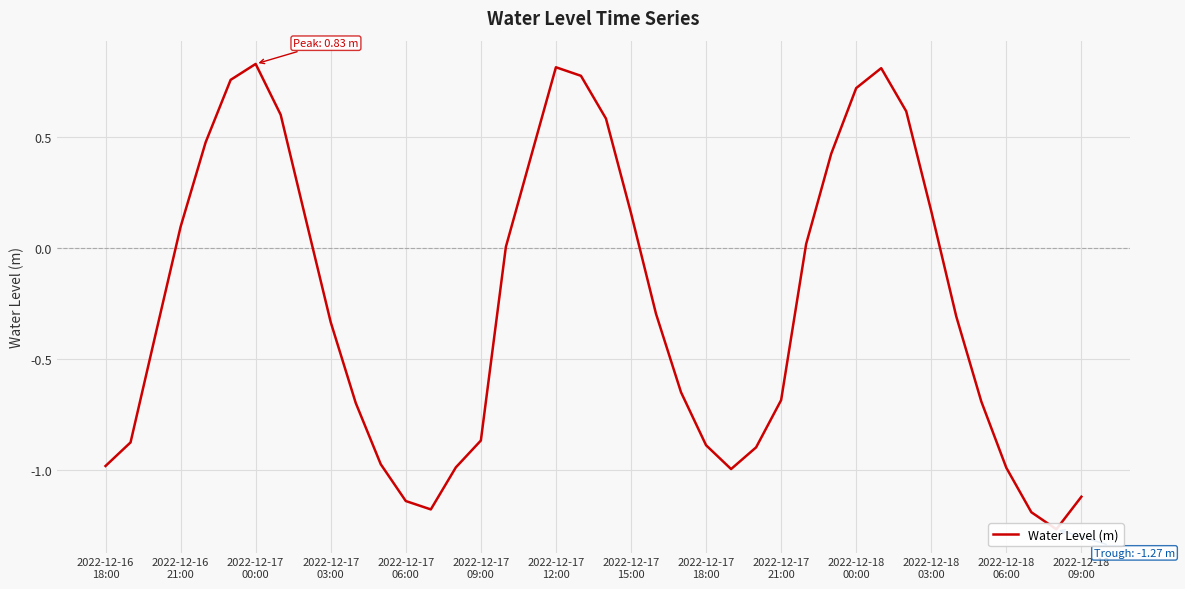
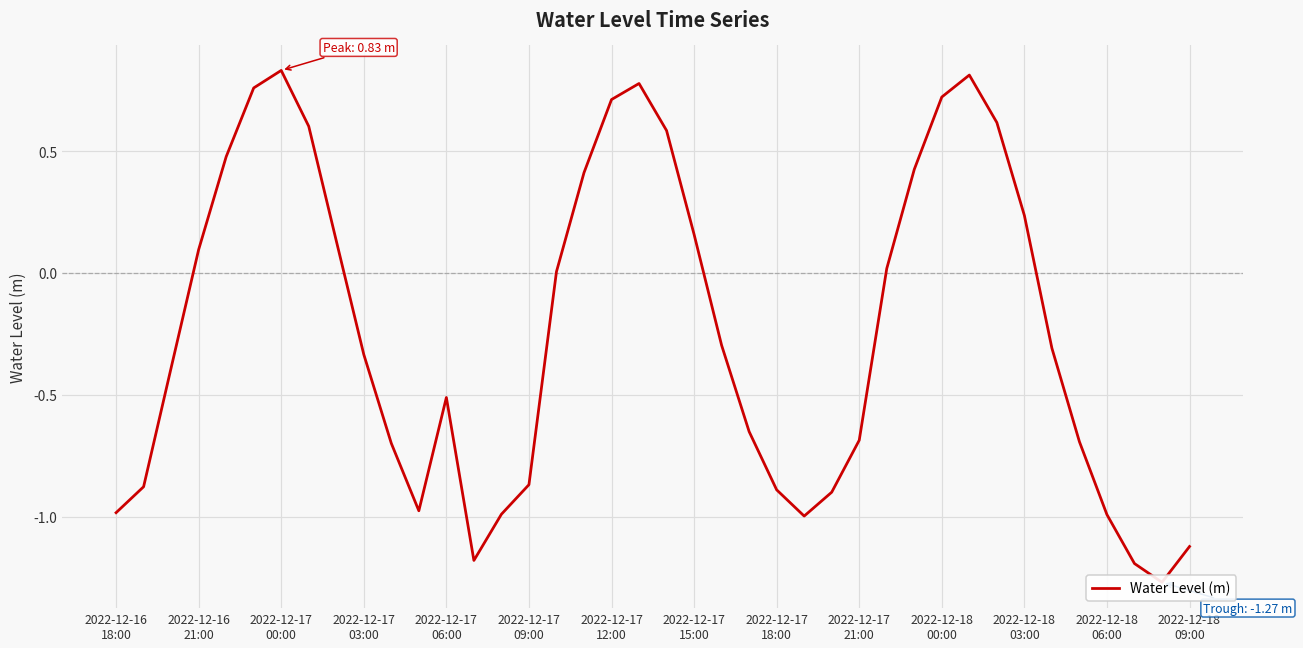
2022-12-17 06:00: -1.14 -> -0.51
2022-12-17 12:00: 0.82 -> 0.71
2022-12-18 03:00: 0.17 -> 0.24
